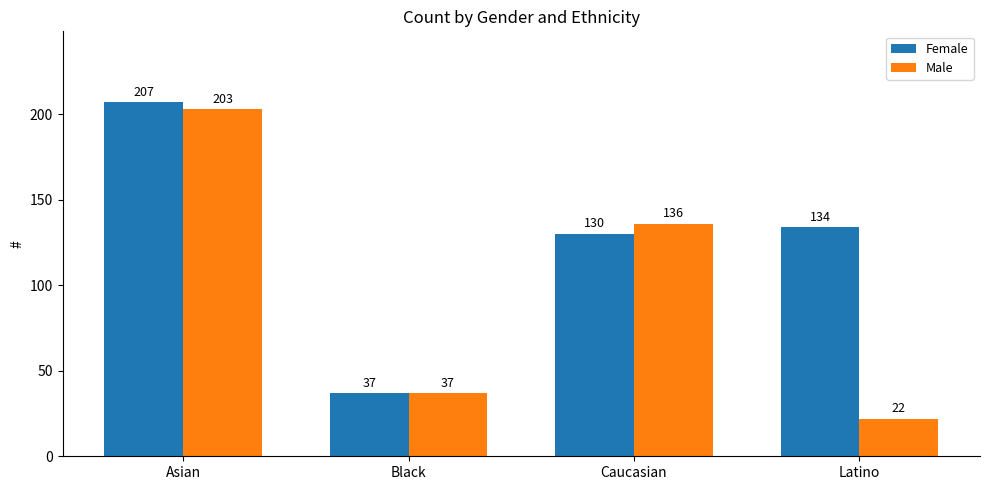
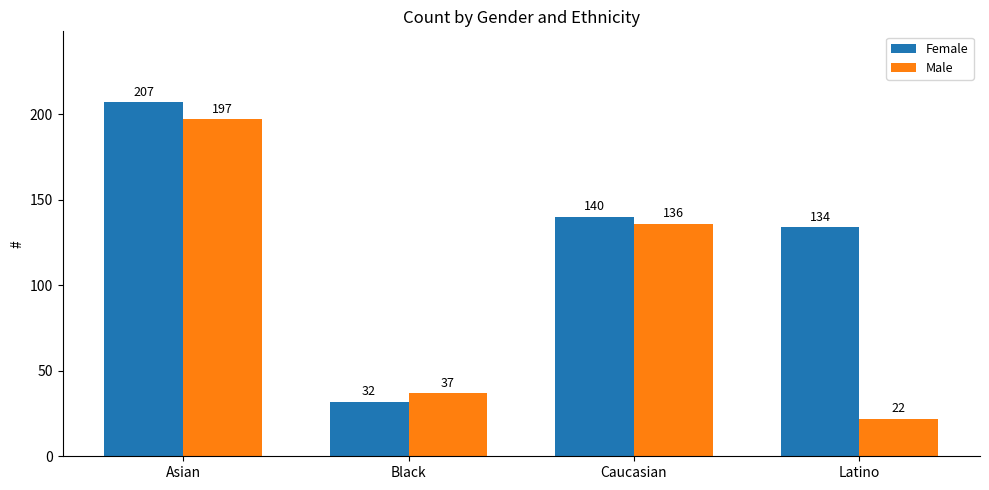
Male, Asian: 203 -> 197
Female, Black: 37 -> 32
Female, Caucasian: 130 -> 140
